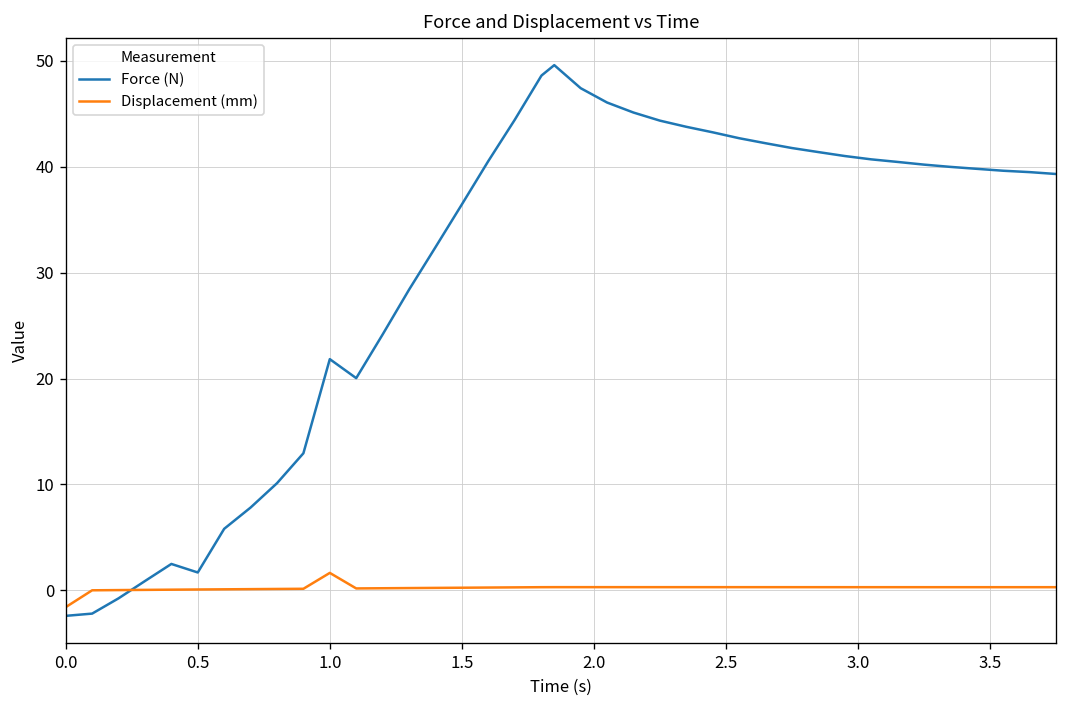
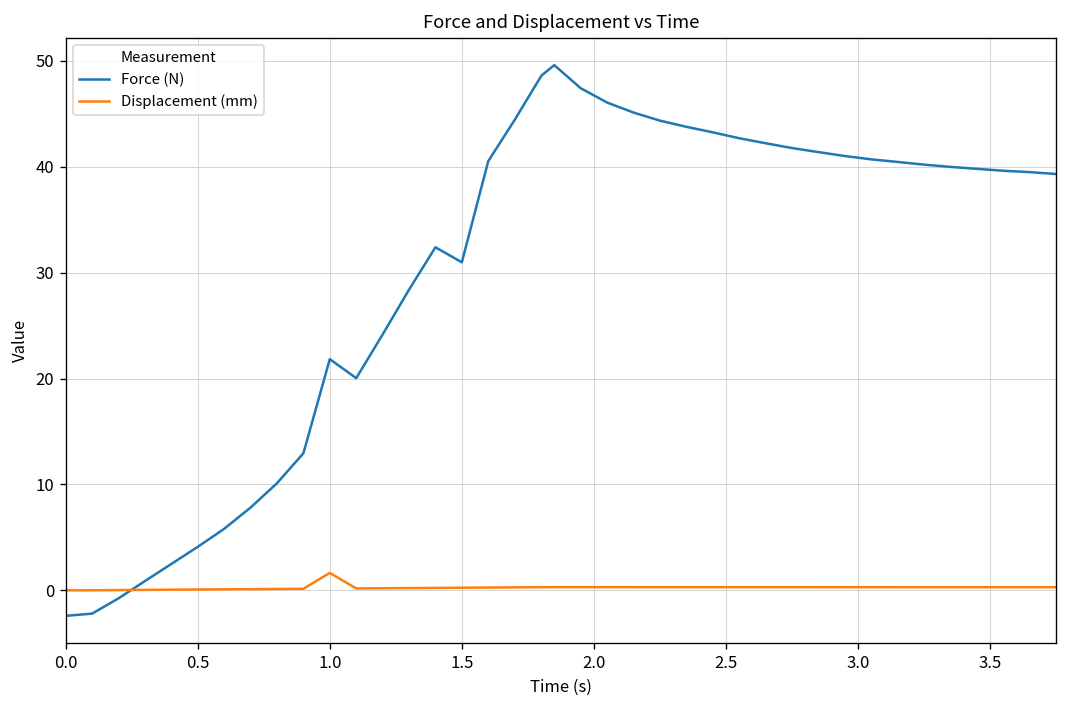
Displacement (mm), 0.0: -2 -> 0
Force (N), 0.5: 2 -> 4
Force (N), 1.5: 36 -> 31
